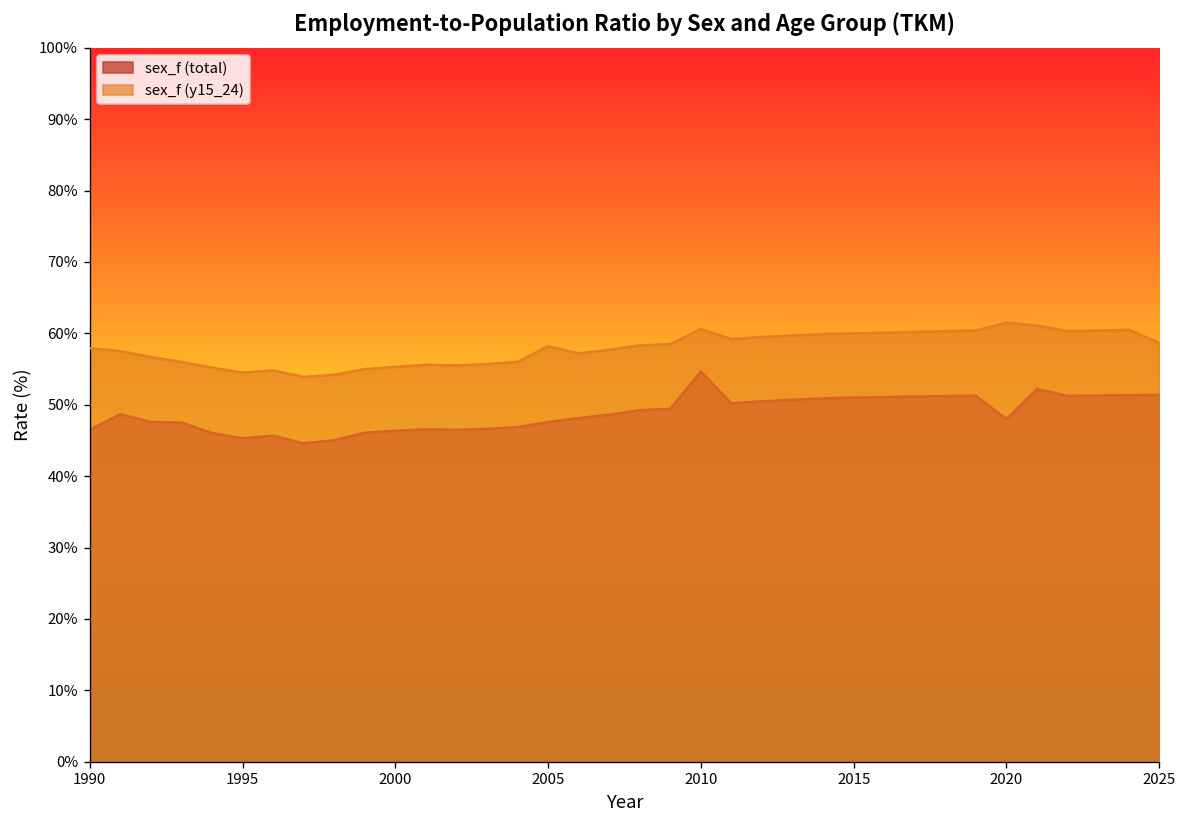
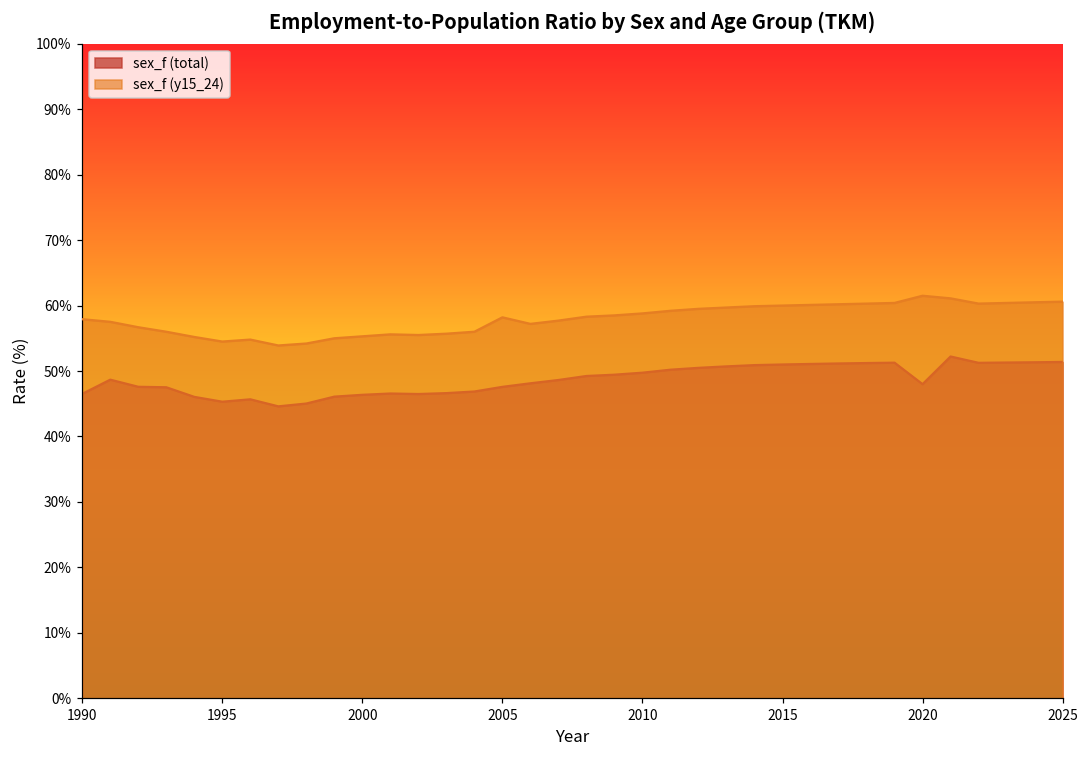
sex_f (total), 2010: 55% -> 50%
sex_f (y15_24), 2010: 61% -> 59%
sex_f (y15_24), 2025: 59% -> 61%
